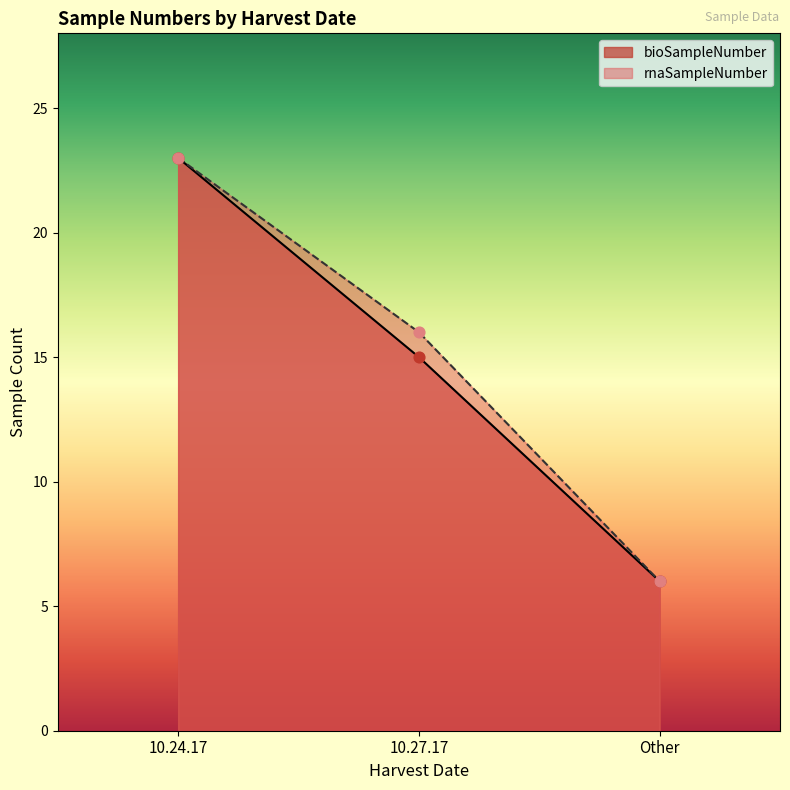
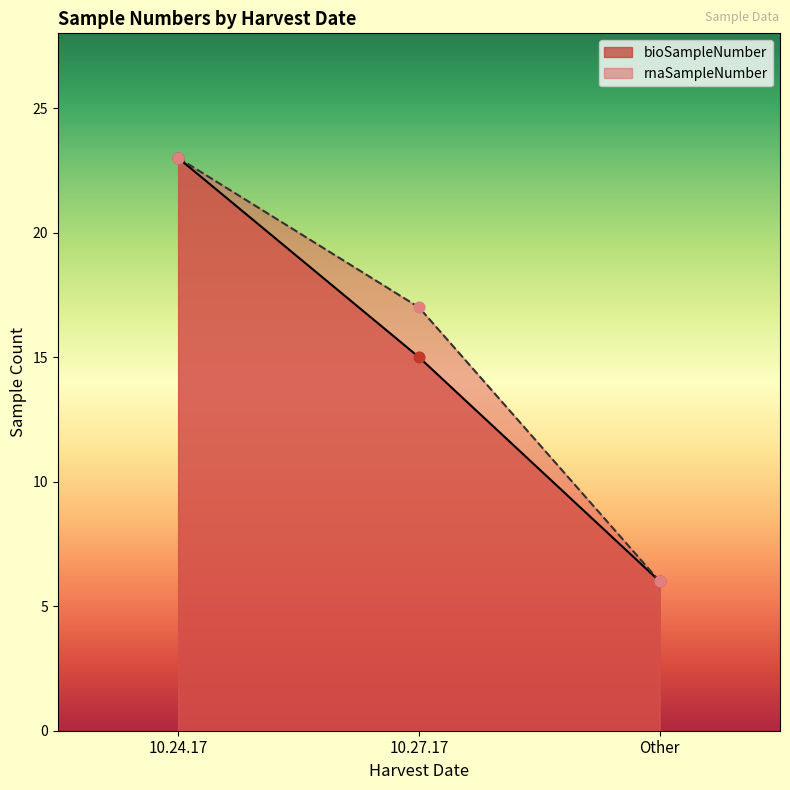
rnaSampleNumber, 10.27.17: 16 -> 17
